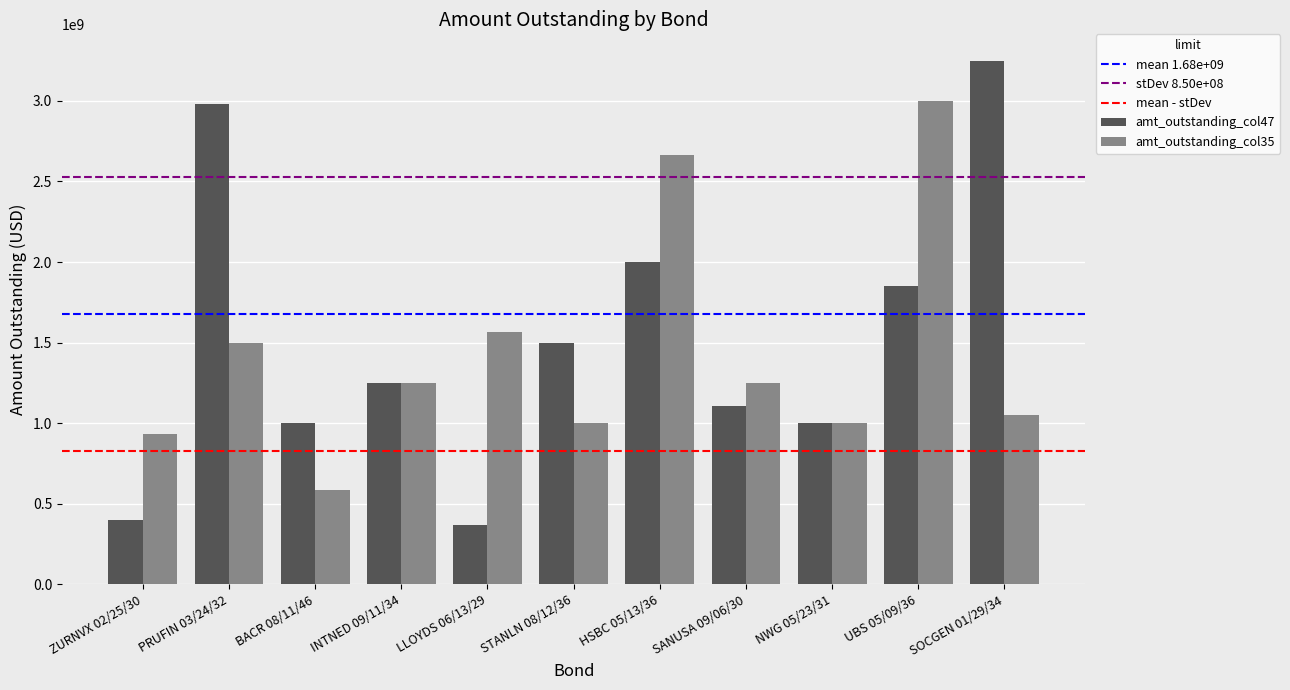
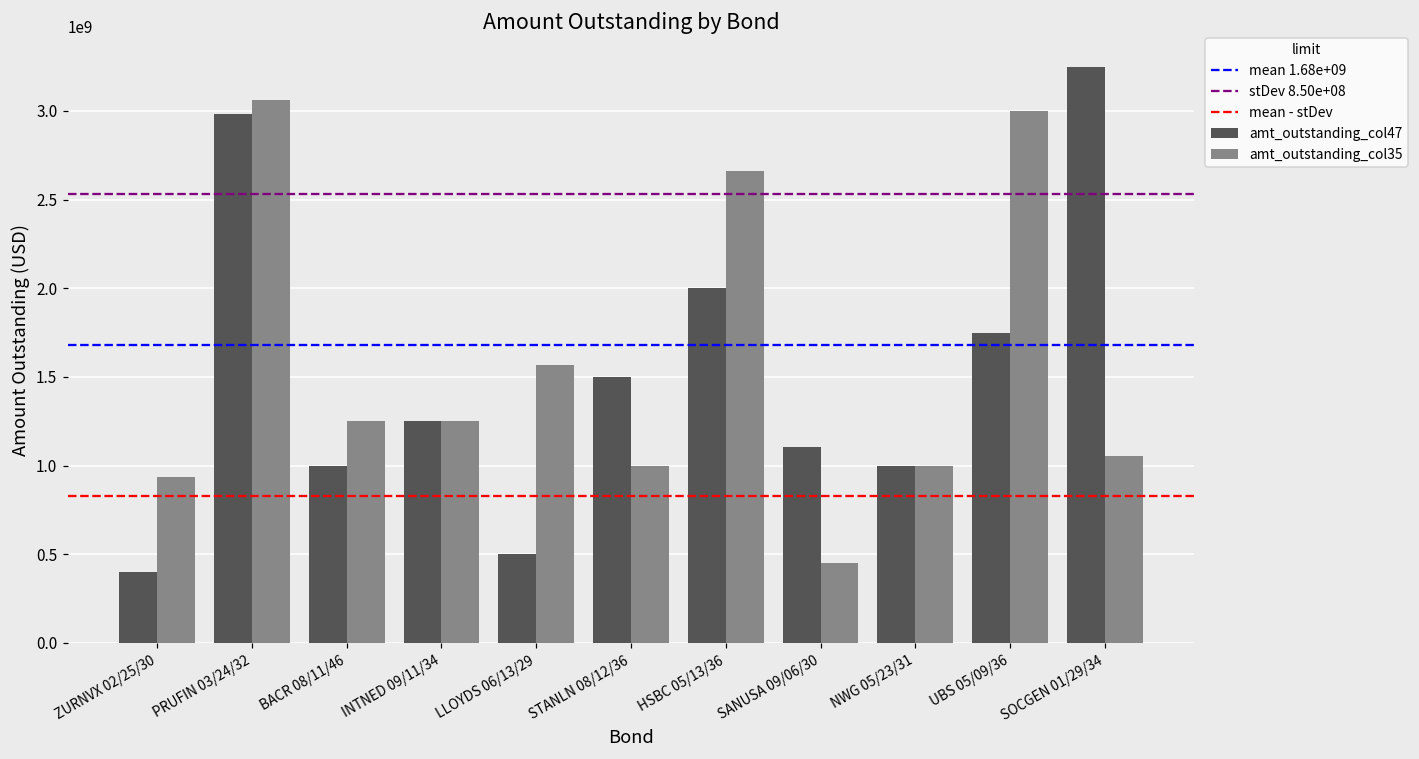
amt_outstanding_col35, PRUFIN 03/24/32: 1500000000 -> 3060000000
amt_outstanding_col35, BACR 08/11/46: 590000000 -> 1250000000
amt_outstanding_col47, LLOYDS 06/13/29: 370000000 -> 500000000
amt_outstanding_col35, SANUSA 09/06/30: 1250000000 -> 450000000
amt_outstanding_col47, UBS 05/09/36: 1850000000 -> 1750000000
